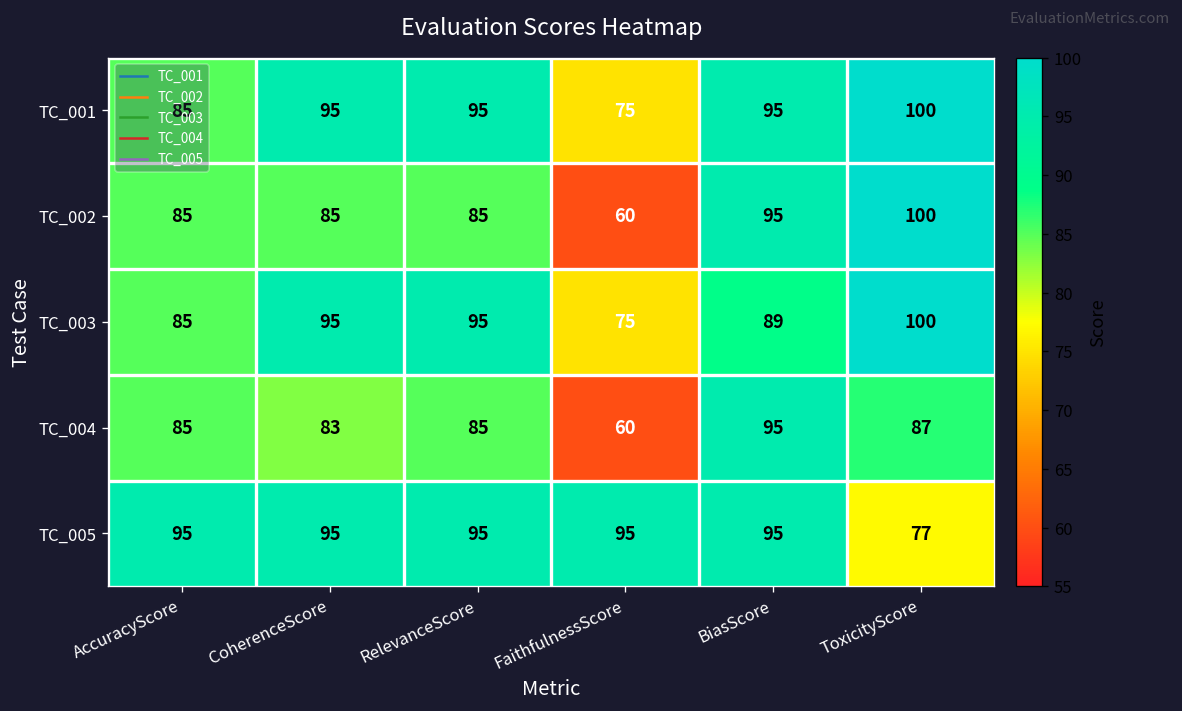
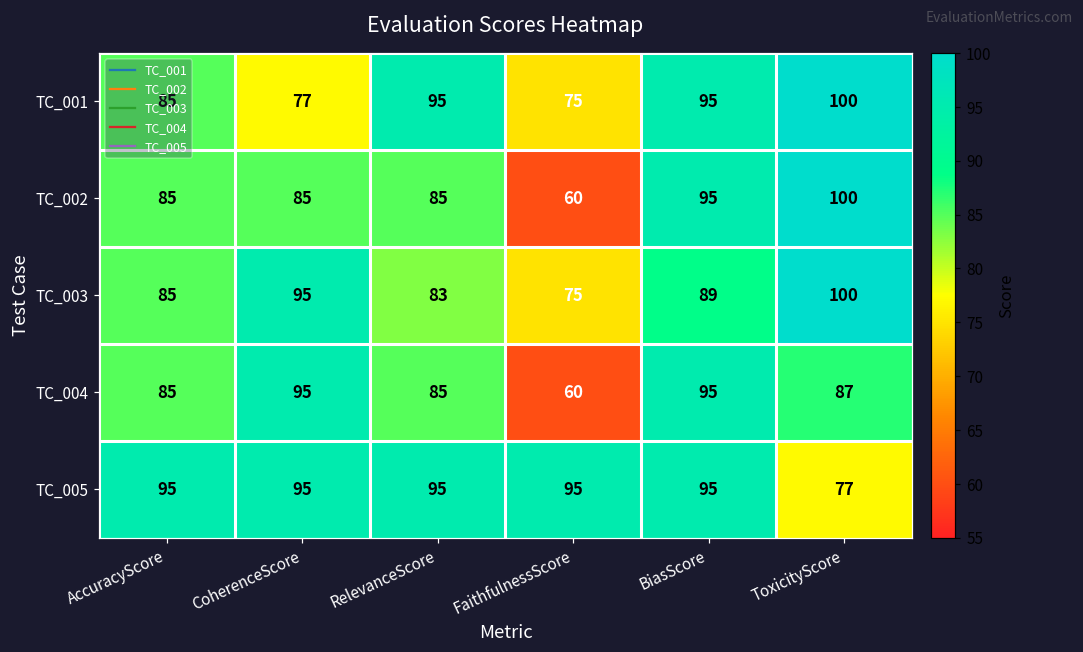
TC_001, CoherenceScore: 95 -> 77
TC_003, RelevanceScore: 95 -> 83
TC_004, CoherenceScore: 83 -> 95
